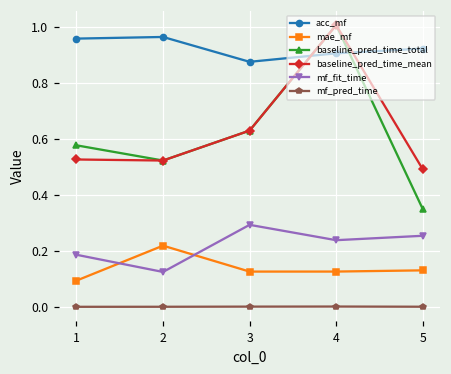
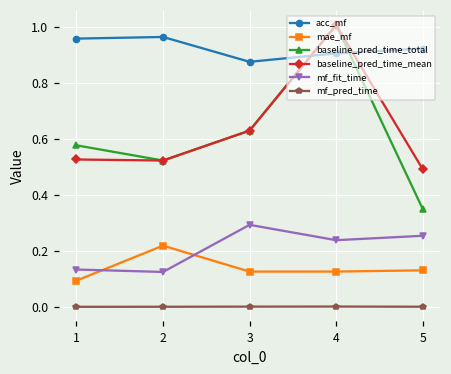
mf_fit_time, 1: 0.19 -> 0.13
